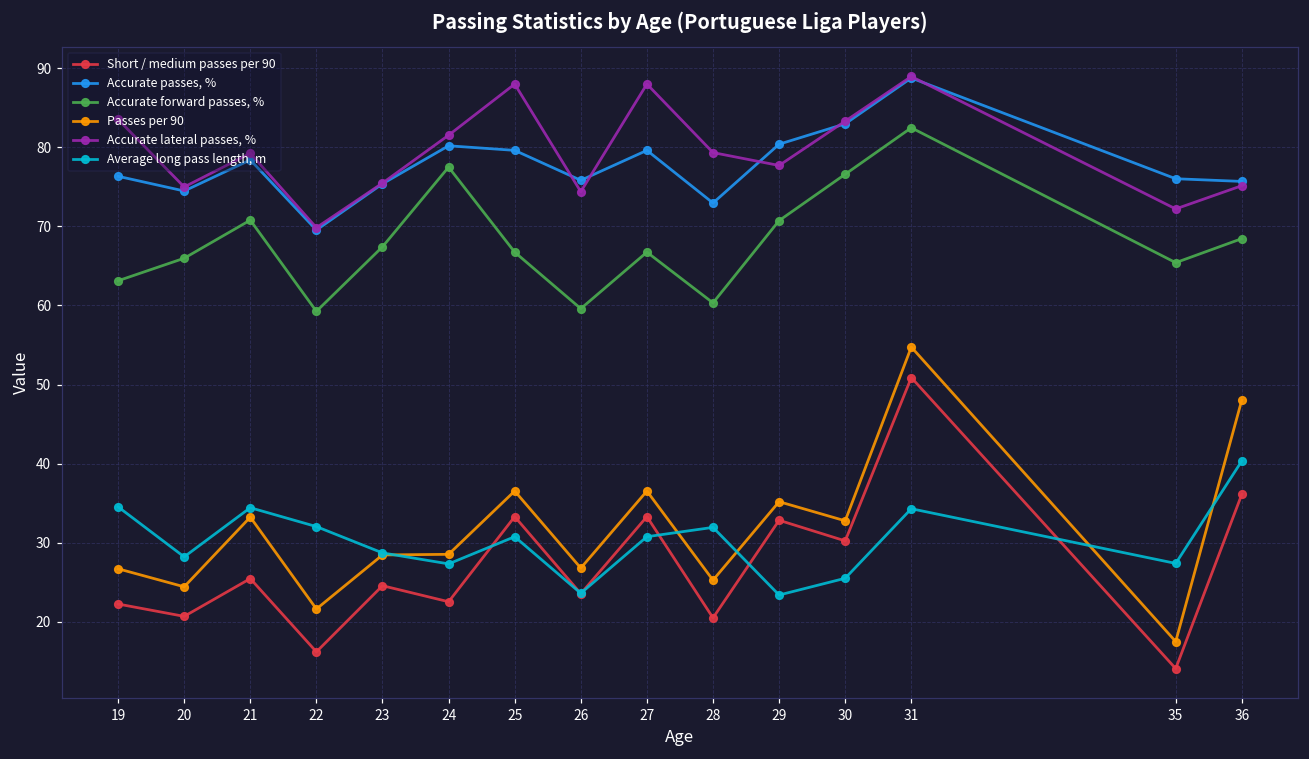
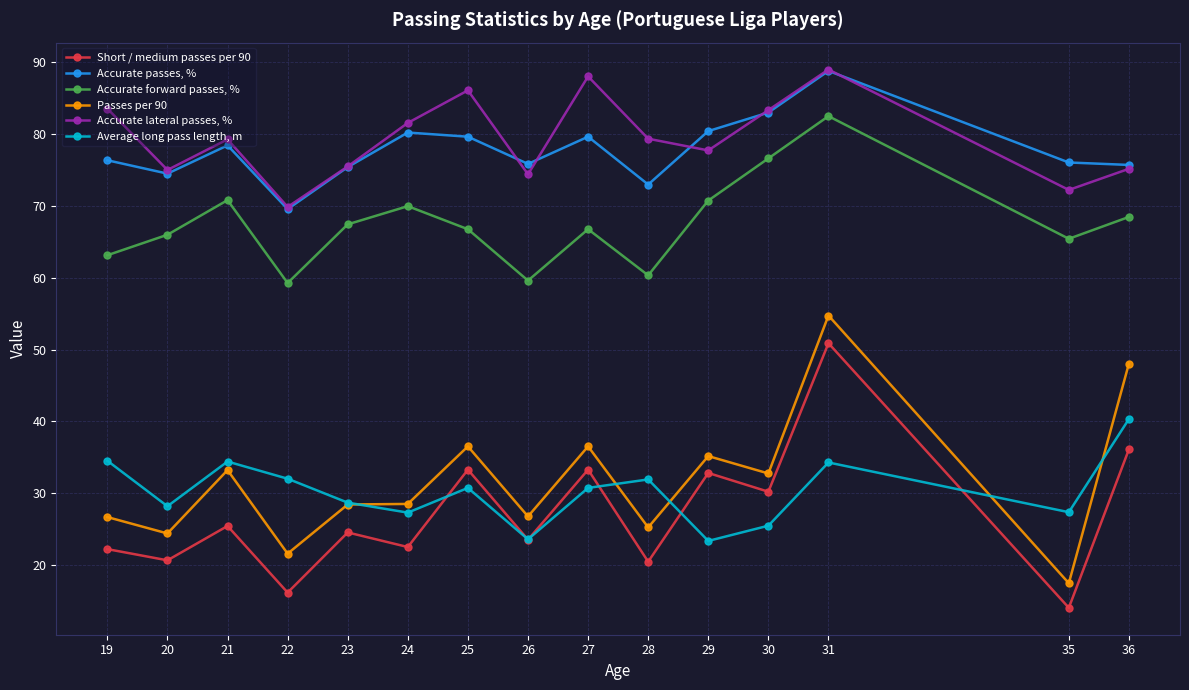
Accurate forward passes, %, 24: 78 -> 70
Accurate lateral passes, %, 25: 88 -> 86
